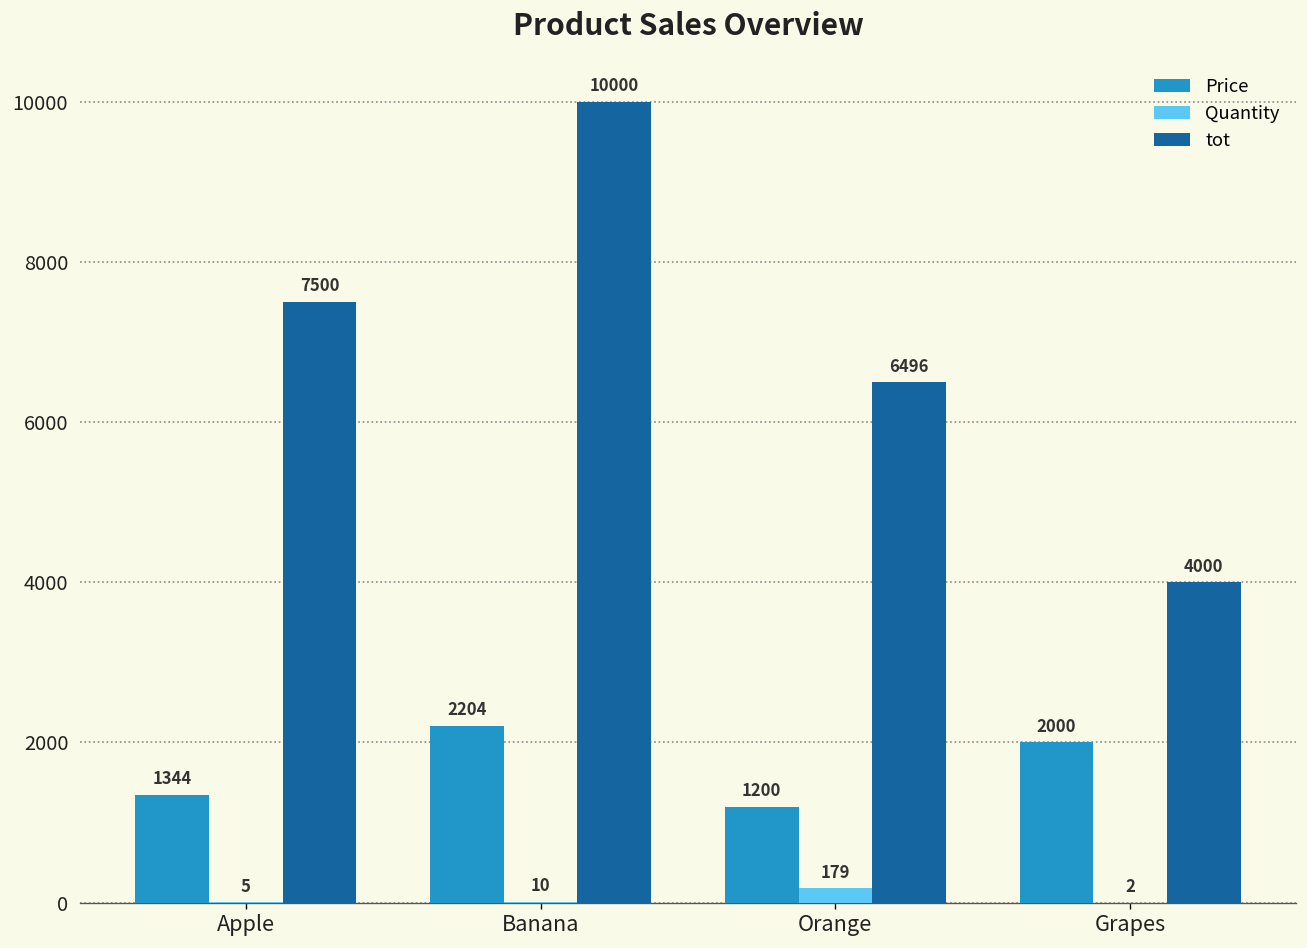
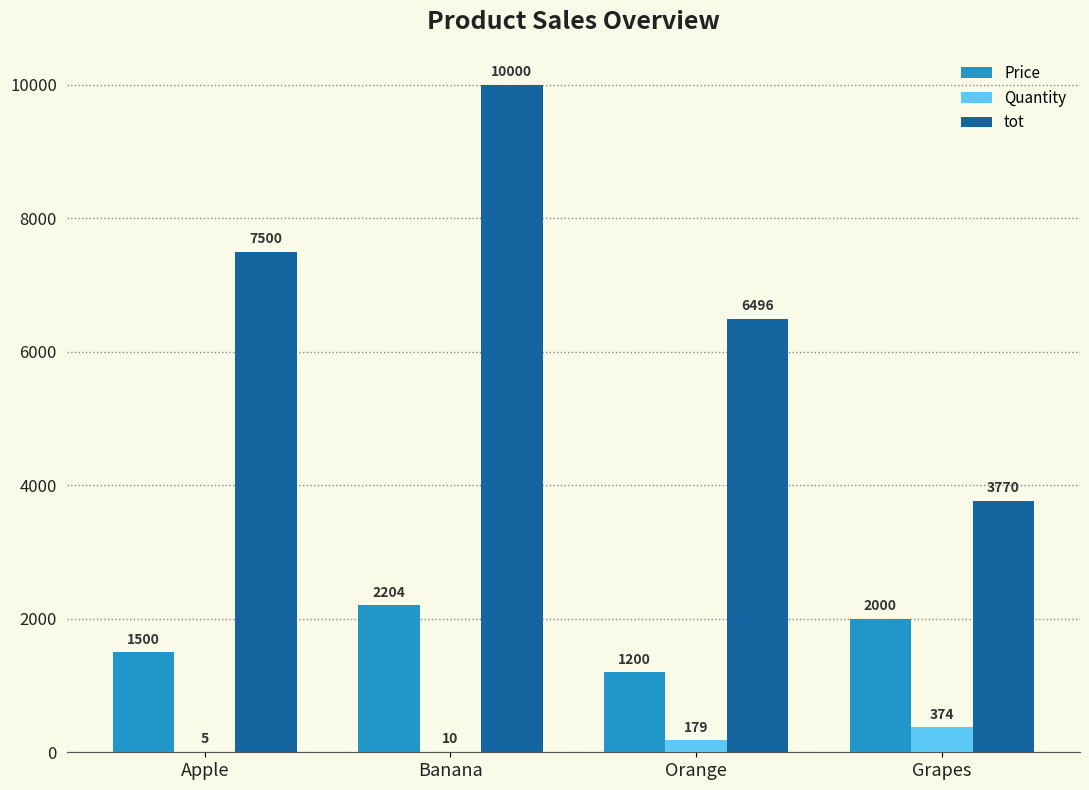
Price, Apple: 1344 -> 1500
Quantity, Grapes: 2 -> 374
tot, Grapes: 4000 -> 3770
